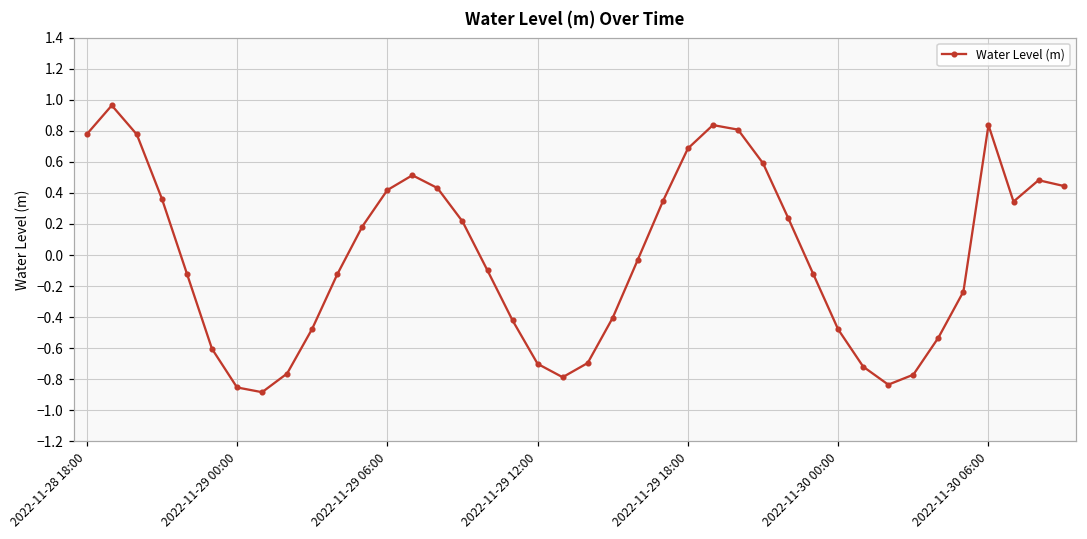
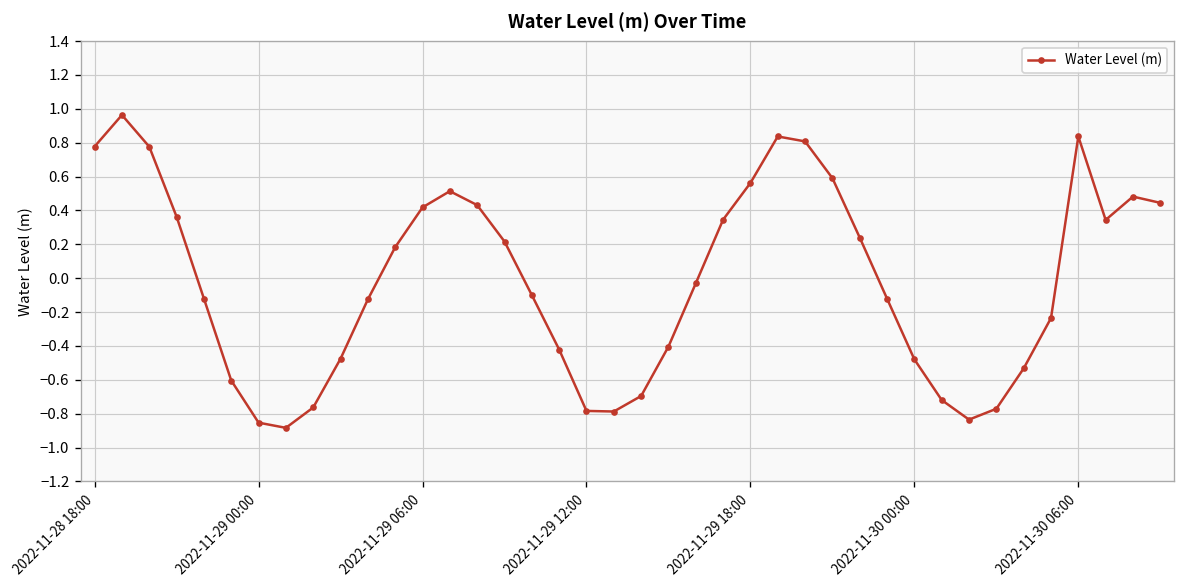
2022-11-29 12:00: -0.70 -> -0.78
2022-11-29 18:00: 0.69 -> 0.56
